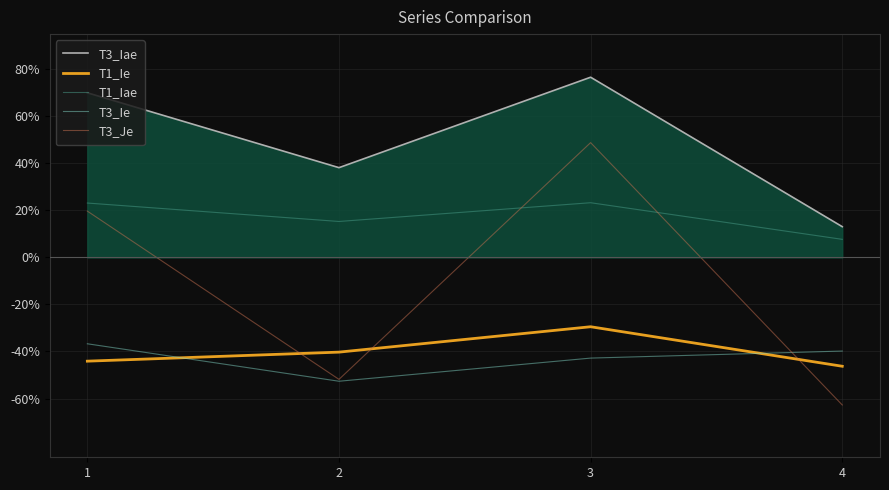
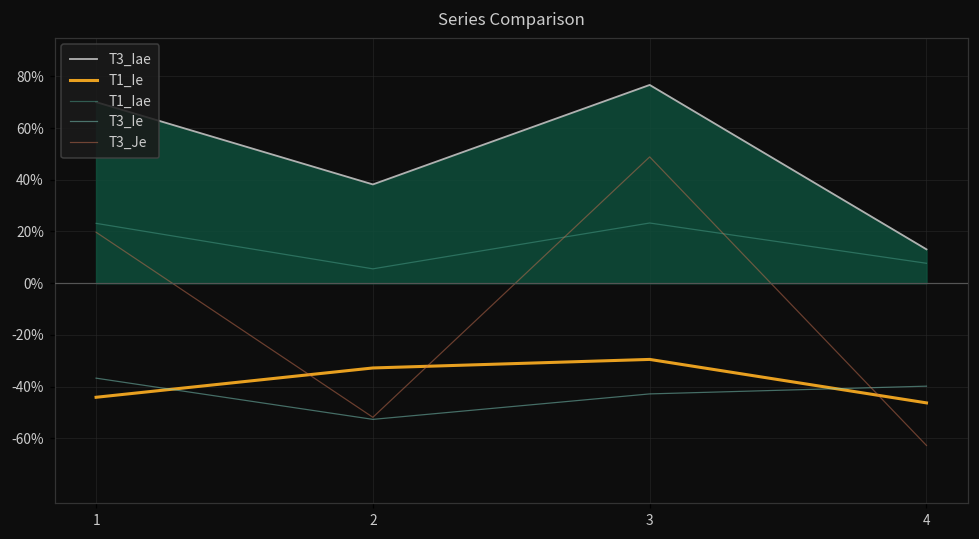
T1_Ie, 2: -40% -> -33%
T1_Iae, 2: 15% -> 6%
